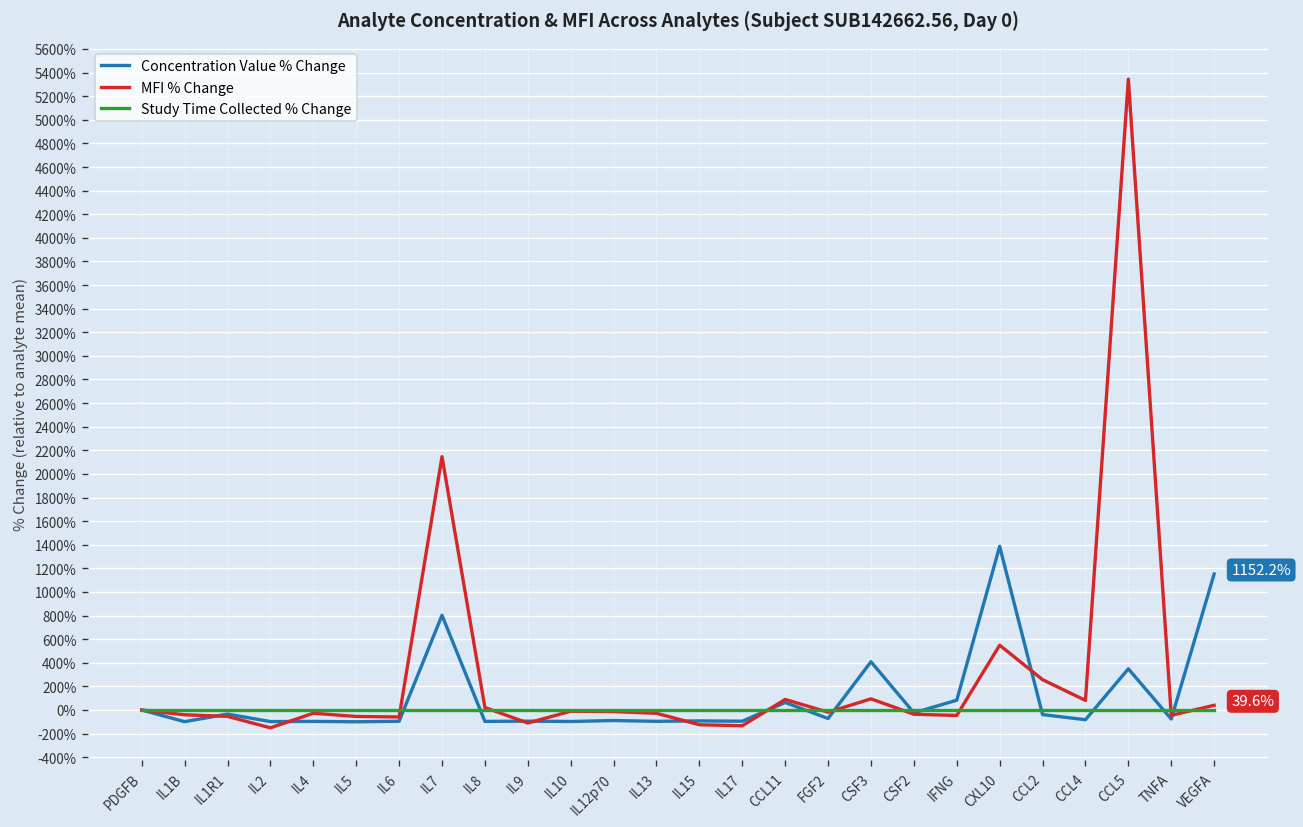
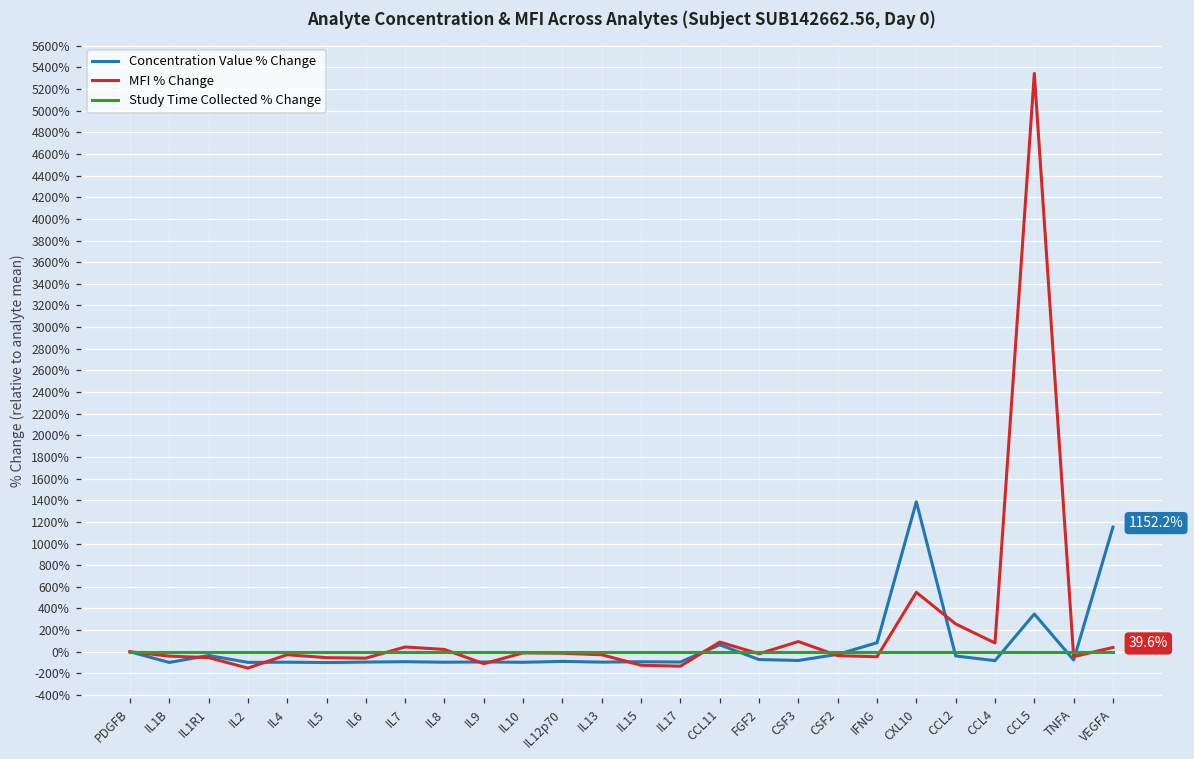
Concentration Value % Change, IL7: 800% -> -100%
MFI % Change, IL7: 2100% -> 0%
Concentration Value % Change, CSF3: 400% -> -100%
